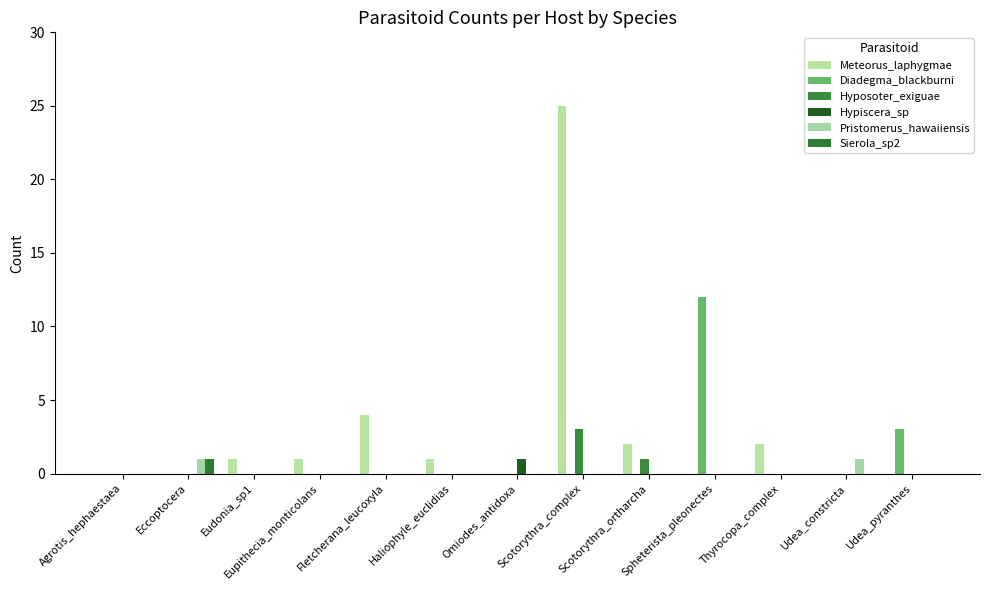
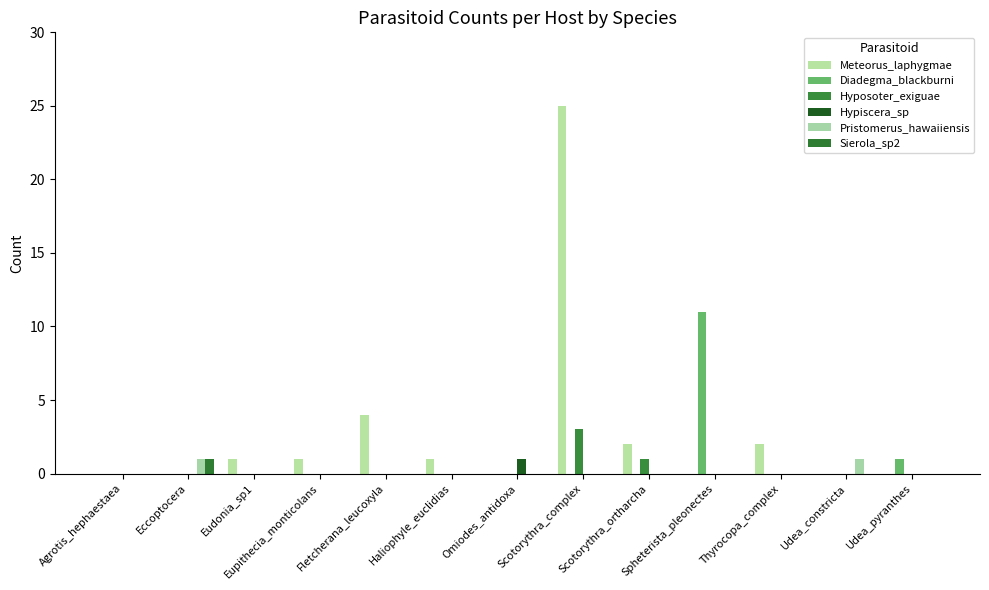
Diadegma_blackburni, Spheterista_pleonectes: 12 -> 11
Diadegma_blackburni, Udea_pyranthes: 3 -> 1
